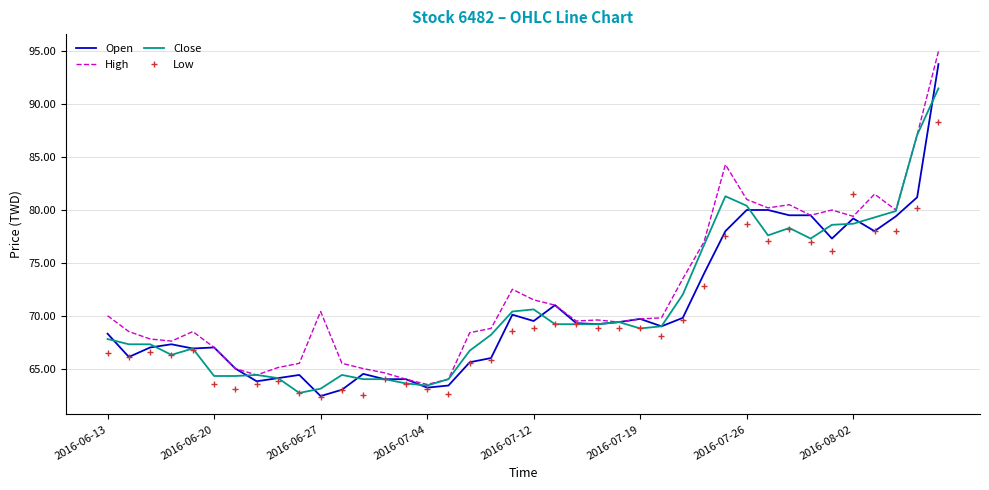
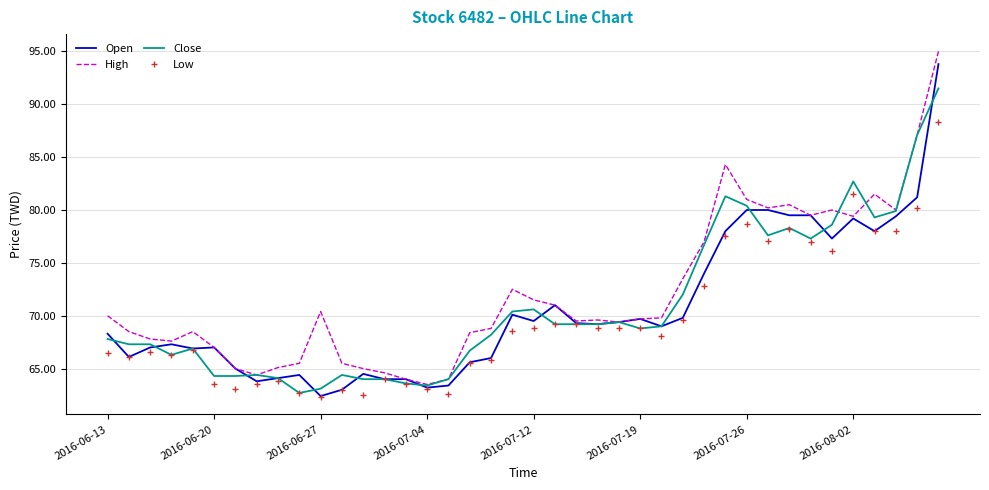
Close, 2016-08-02: 78.7 -> 82.7
